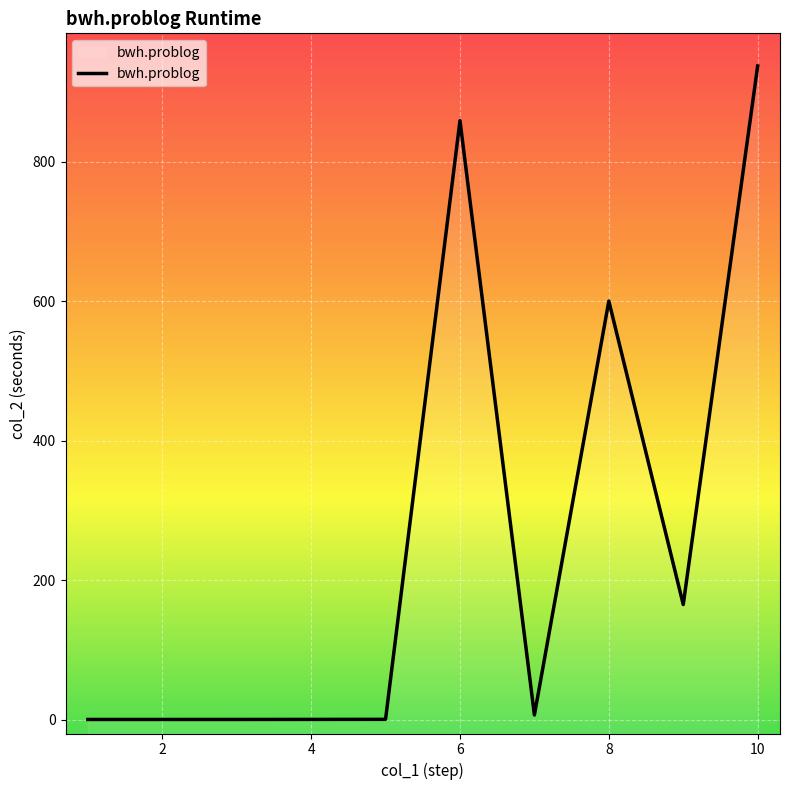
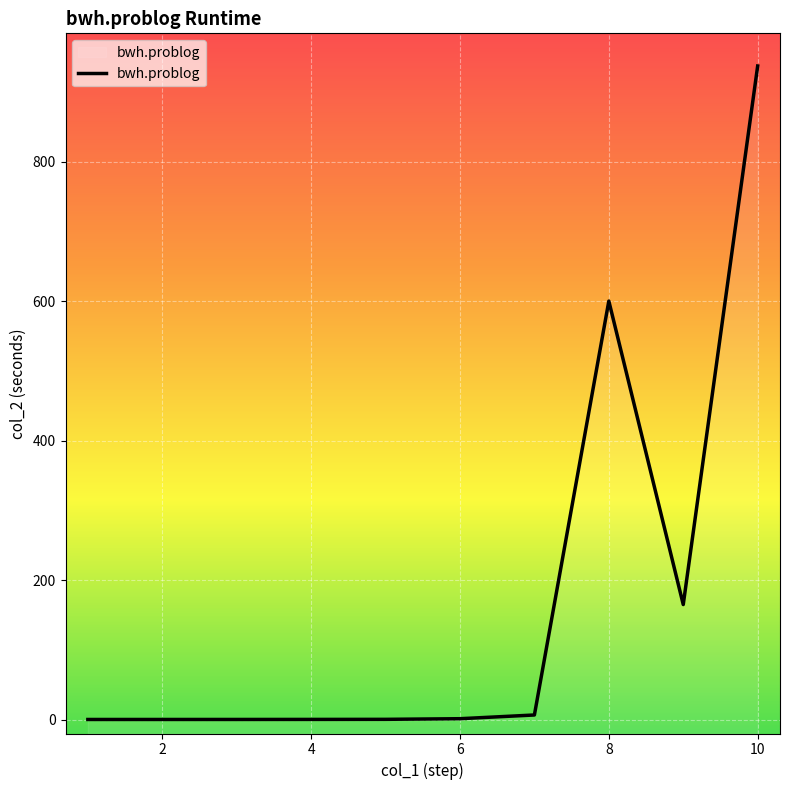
6: 860 -> 0
